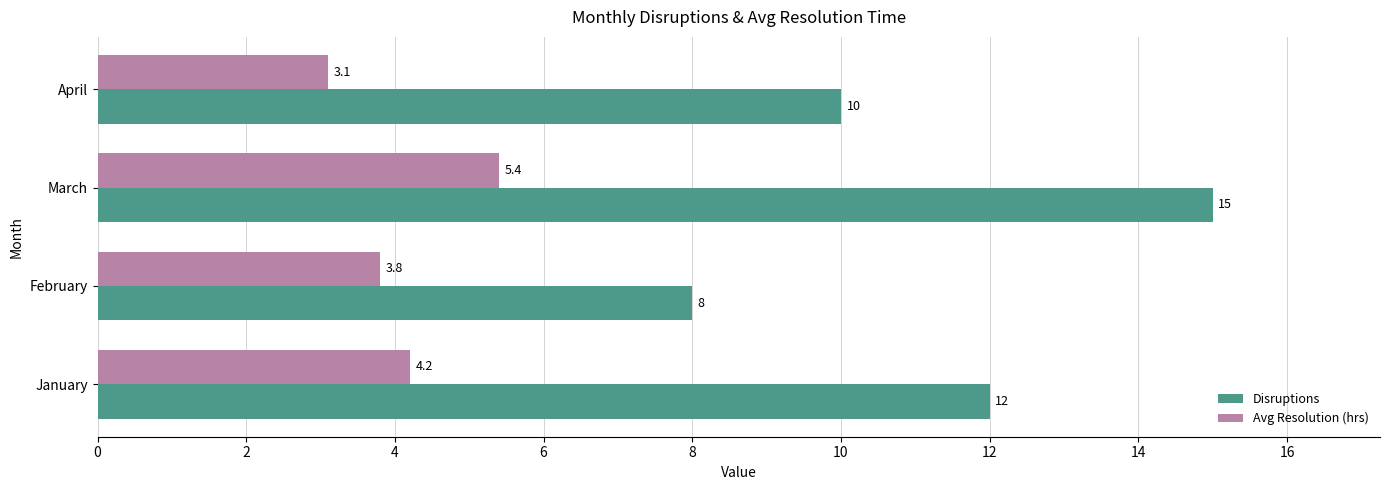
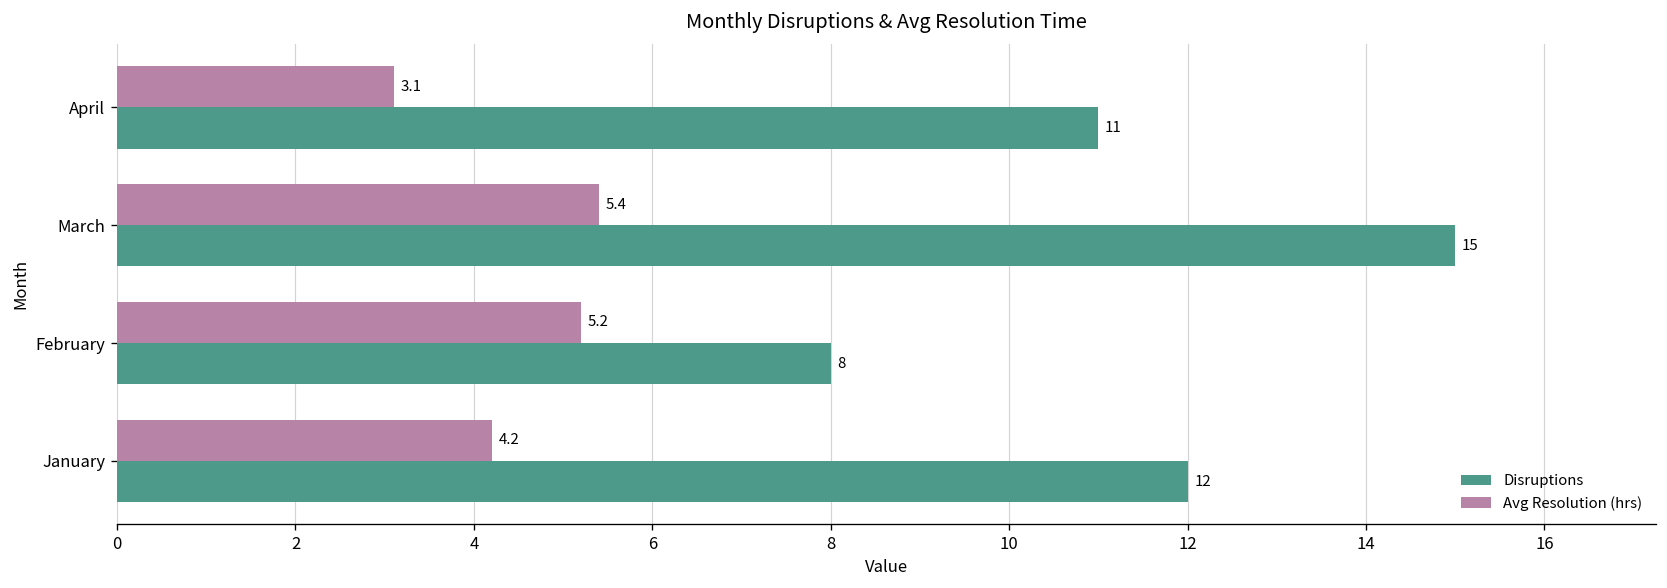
Disruptions, April: 10 -> 11
Avg Resolution (hrs), February: 3.8 -> 5.2
